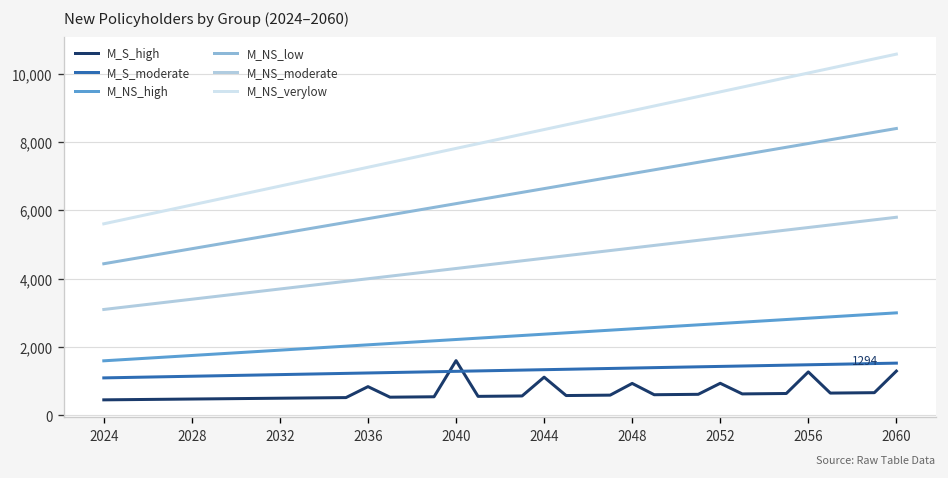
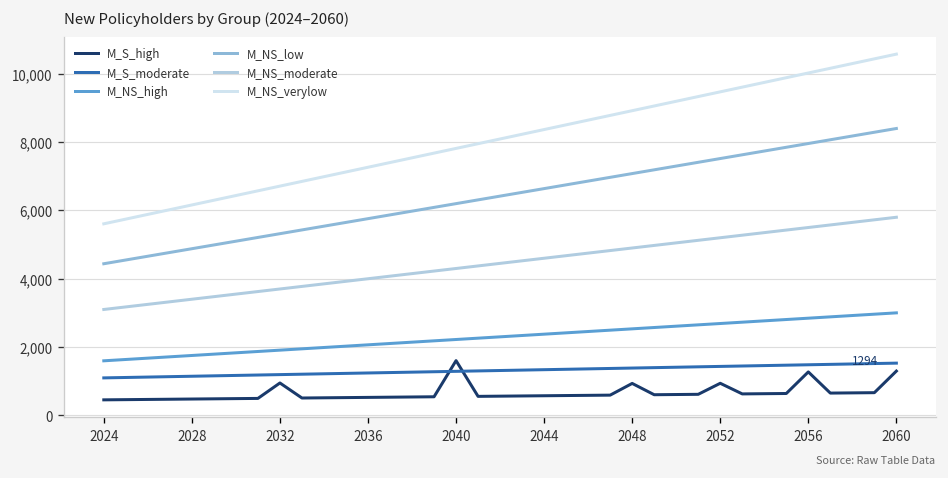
M_S_high, 2032: 500 -> 900
M_S_high, 2036: 800 -> 500
M_S_high, 2044: 1,100 -> 600
